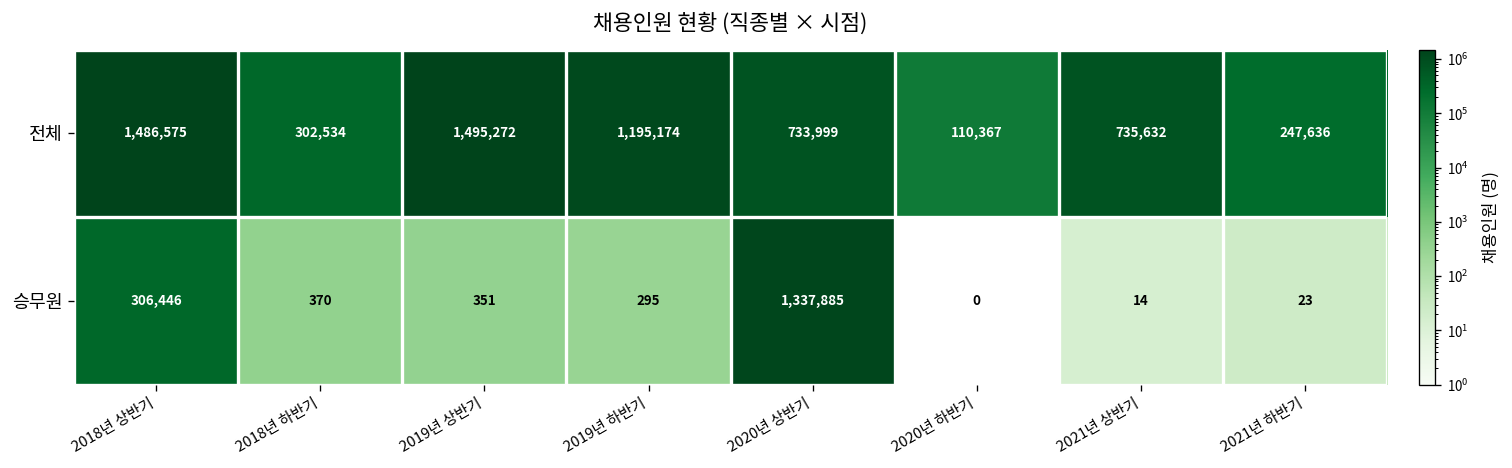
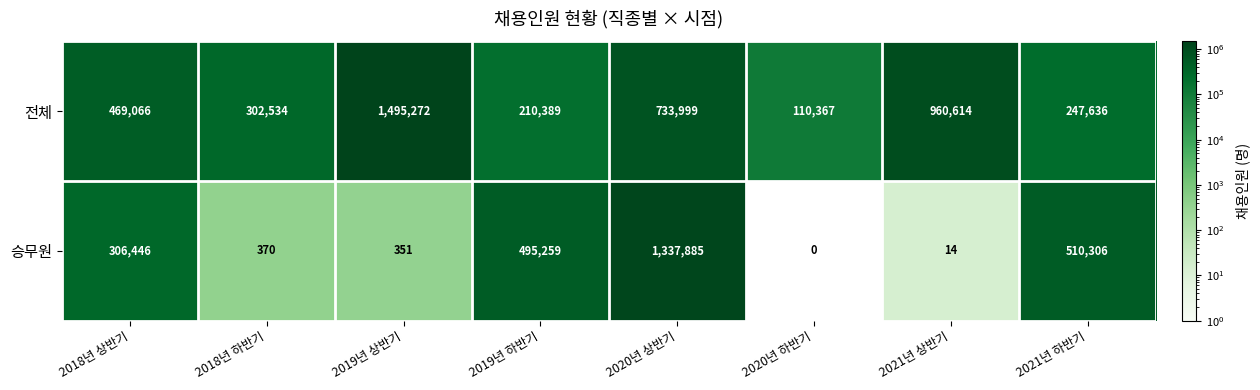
전체, 2018년 상반기: 1,486,575 -> 469,066
전체, 2019년 하반기: 1,195,174 -> 210,389
전체, 2021년 상반기: 735,632 -> 960,614
승무원, 2019년 하반기: 295 -> 495,259
승무원, 2021년 하반기: 23 -> 510,306
